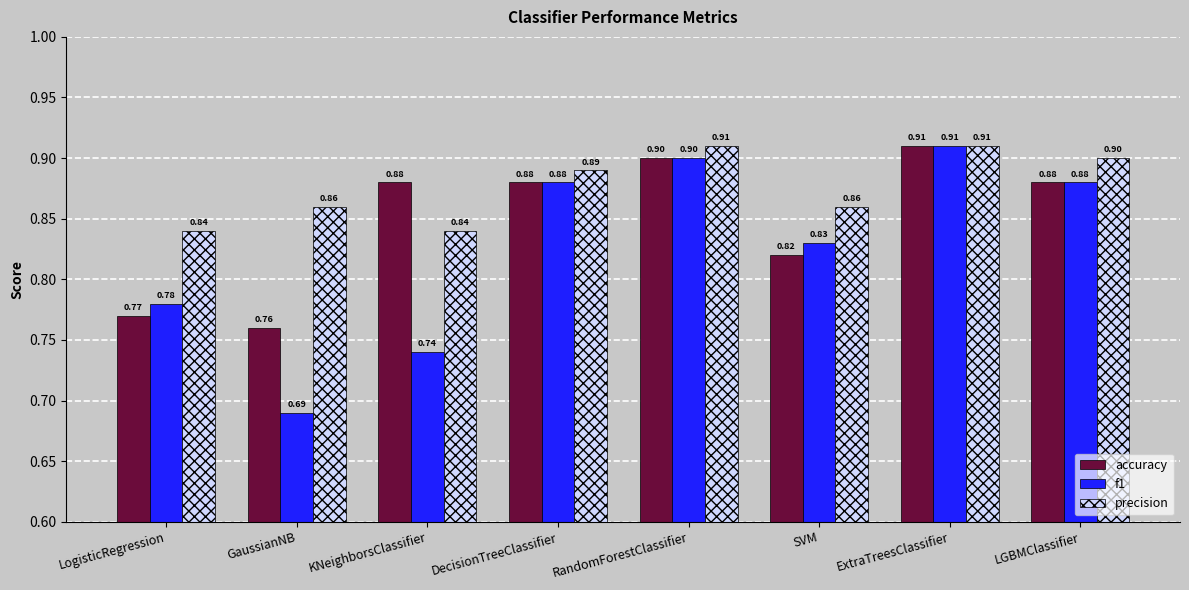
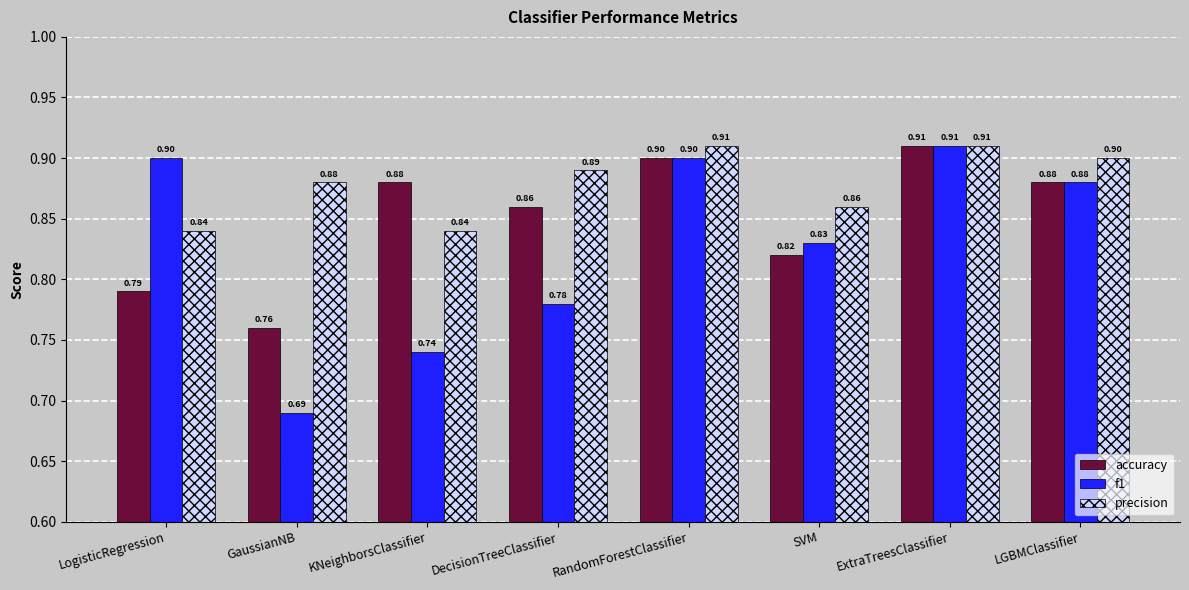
accuracy, LogisticRegression: 0.77 -> 0.79
f1, LogisticRegression: 0.78 -> 0.90
precision, GaussianNB: 0.86 -> 0.88
accuracy, DecisionTreeClassifier: 0.88 -> 0.86
f1, DecisionTreeClassifier: 0.88 -> 0.78
